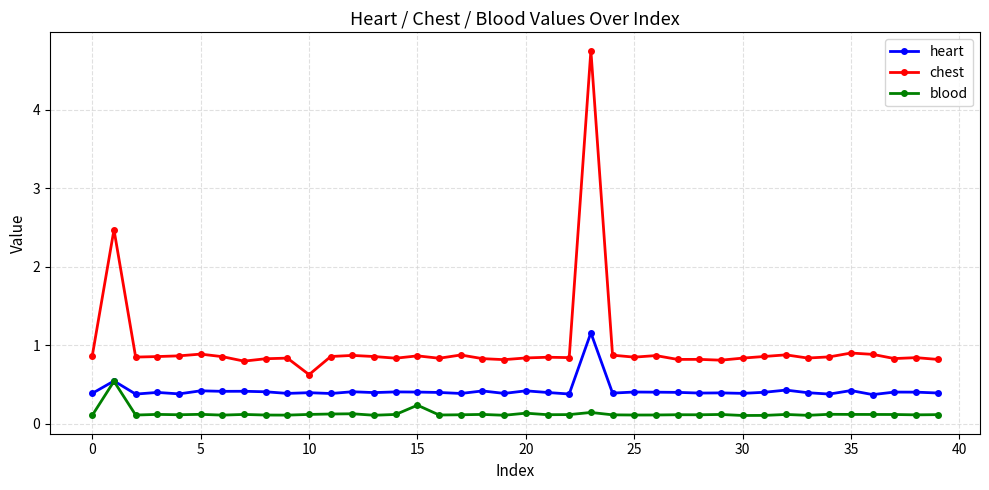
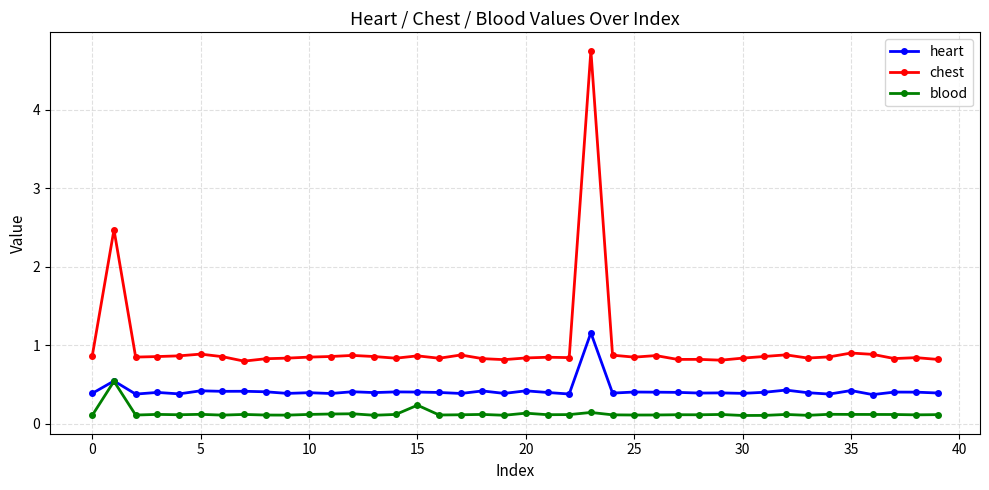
chest, 10: 0.6 -> 0.9
